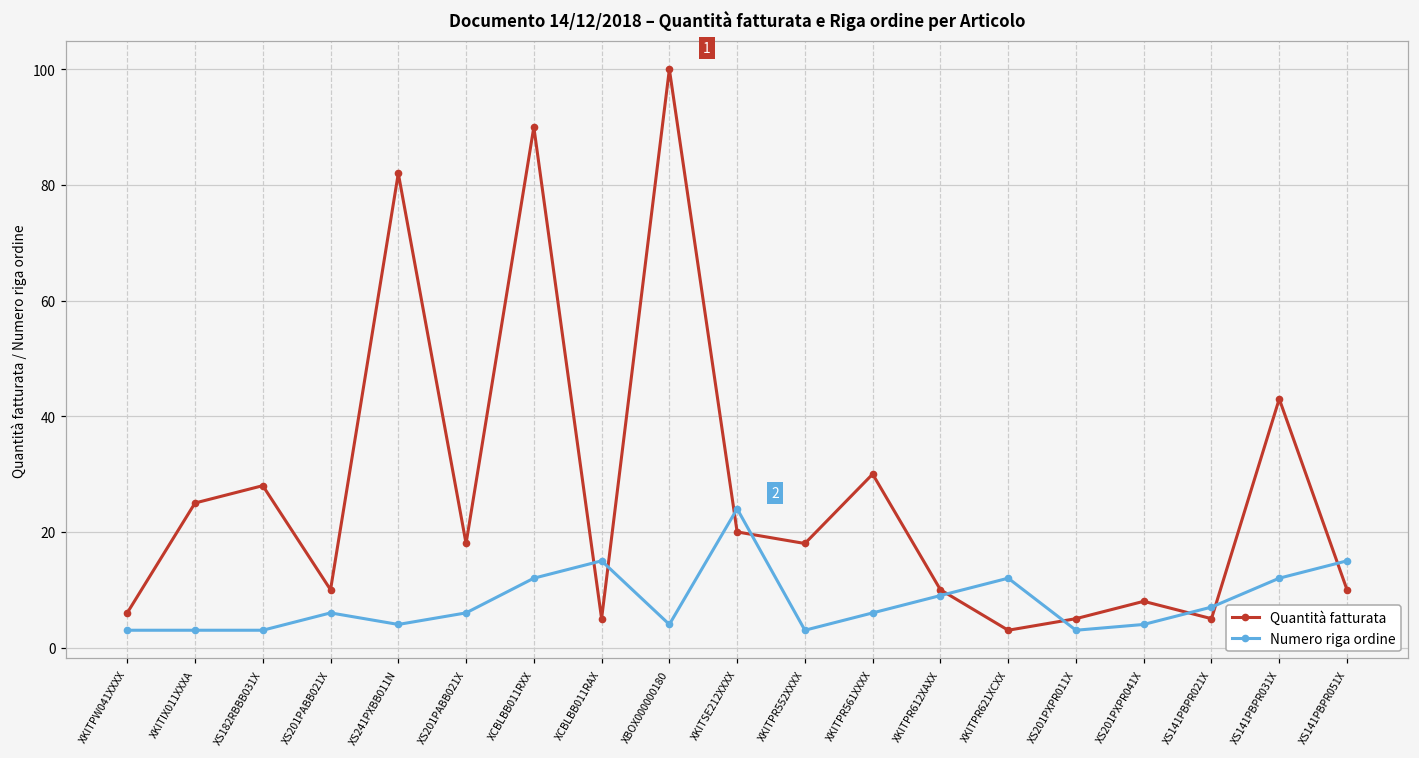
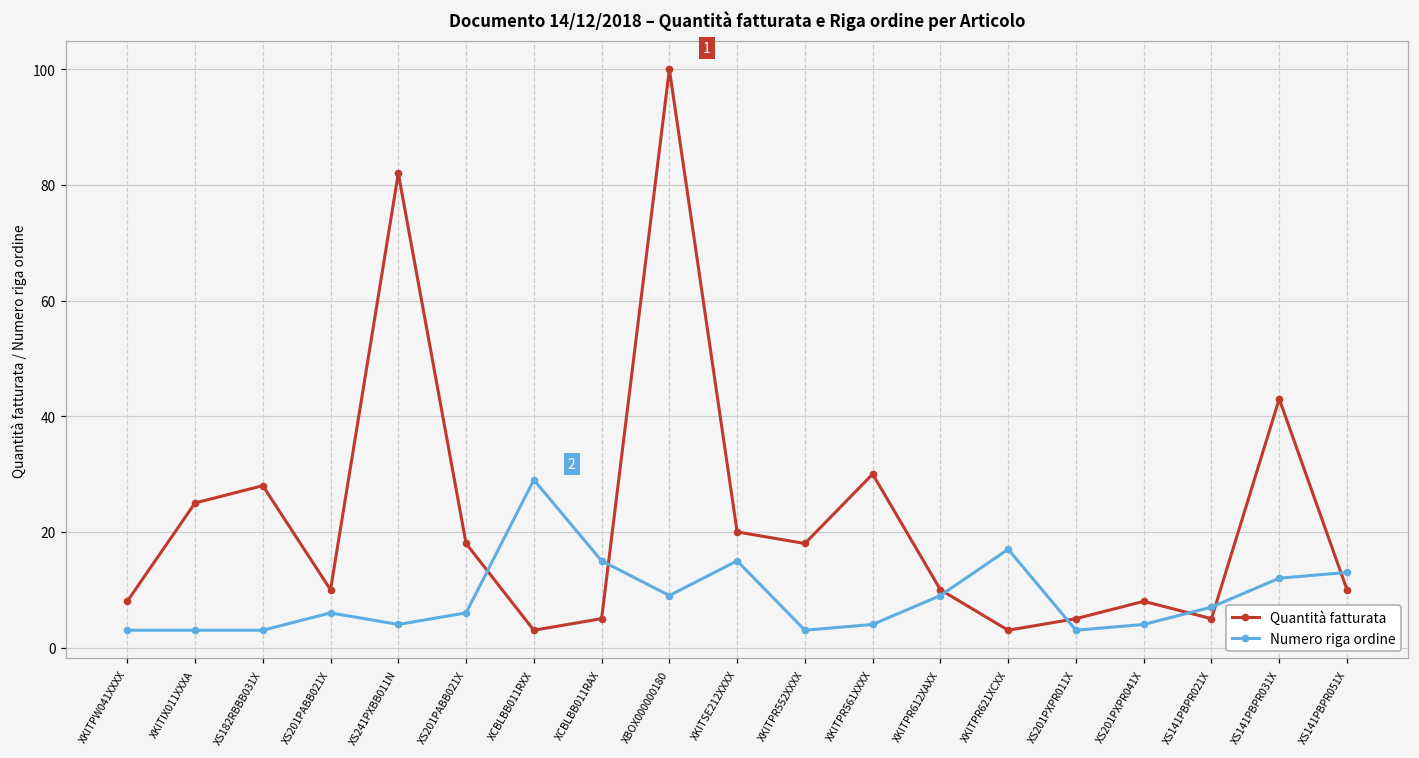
Quantità fatturata, XKITPW041XXXX: 6 -> 8
Quantità fatturata, XCBLBB011RXX: 90 -> 3
Numero riga ordine, XCBLBB011RXX: 12 -> 29
Numero riga ordine, XBOX000000180: 4 -> 9
Numero riga ordine, XKITSE212XXXX: 24 -> 15
Numero riga ordine, XKITPR561XXXX: 6 -> 4
Numero riga ordine, XKITPR621XCXX: 12 -> 17
Numero riga ordine, XS141PBPR051X: 15 -> 13
